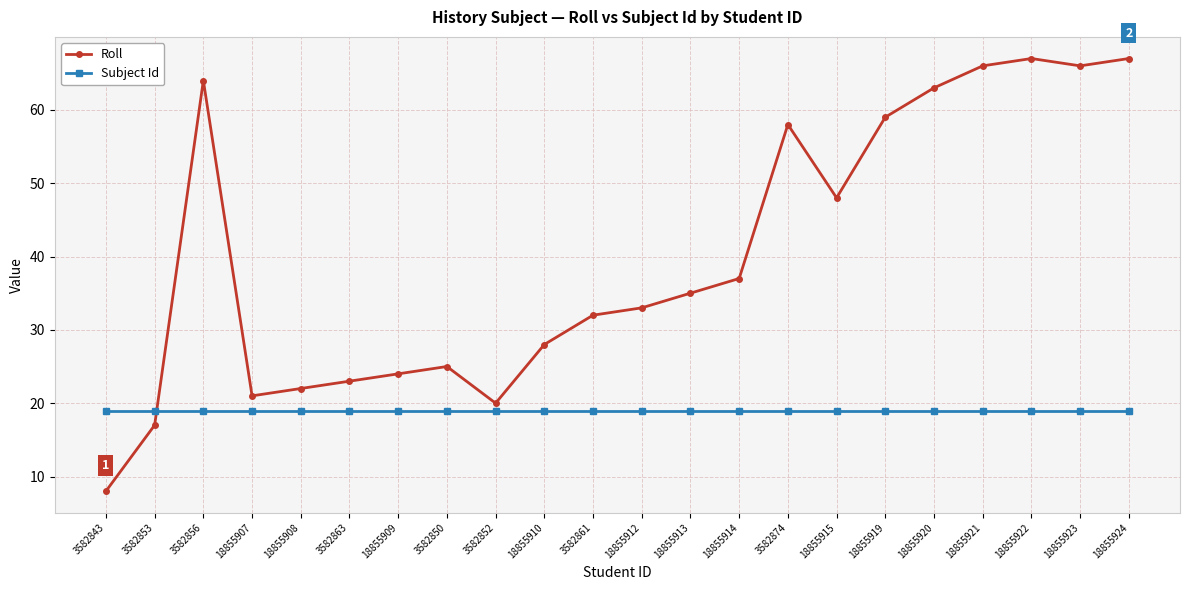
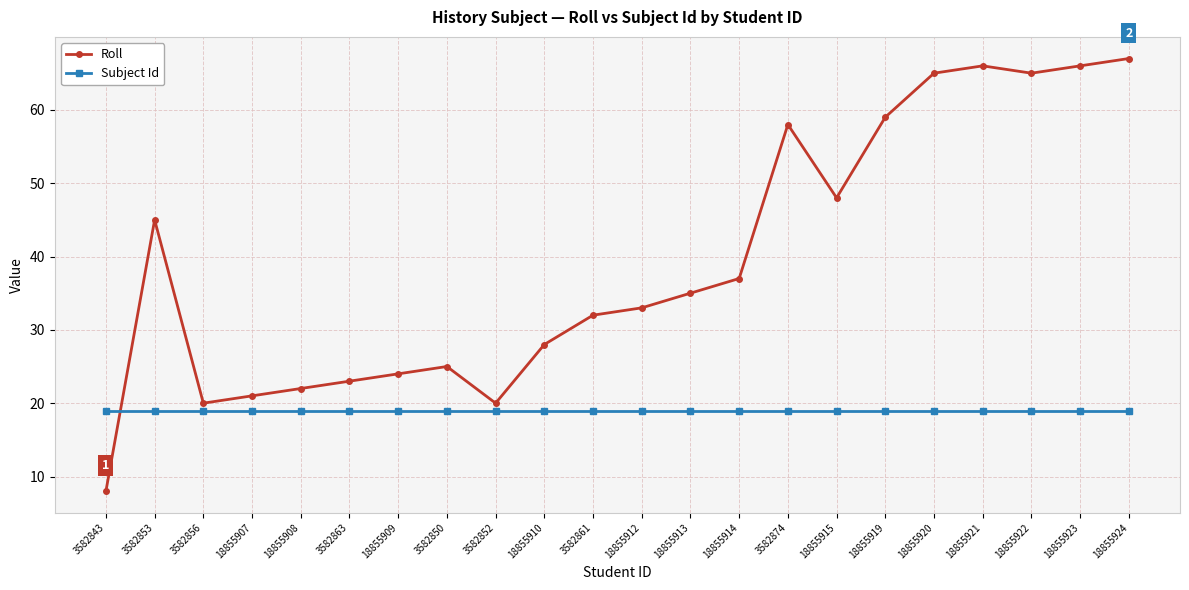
Roll, 3582853: 17 -> 45
Roll, 3582856: 64 -> 20
Roll, 18855920: 63 -> 65
Roll, 18855922: 67 -> 65
